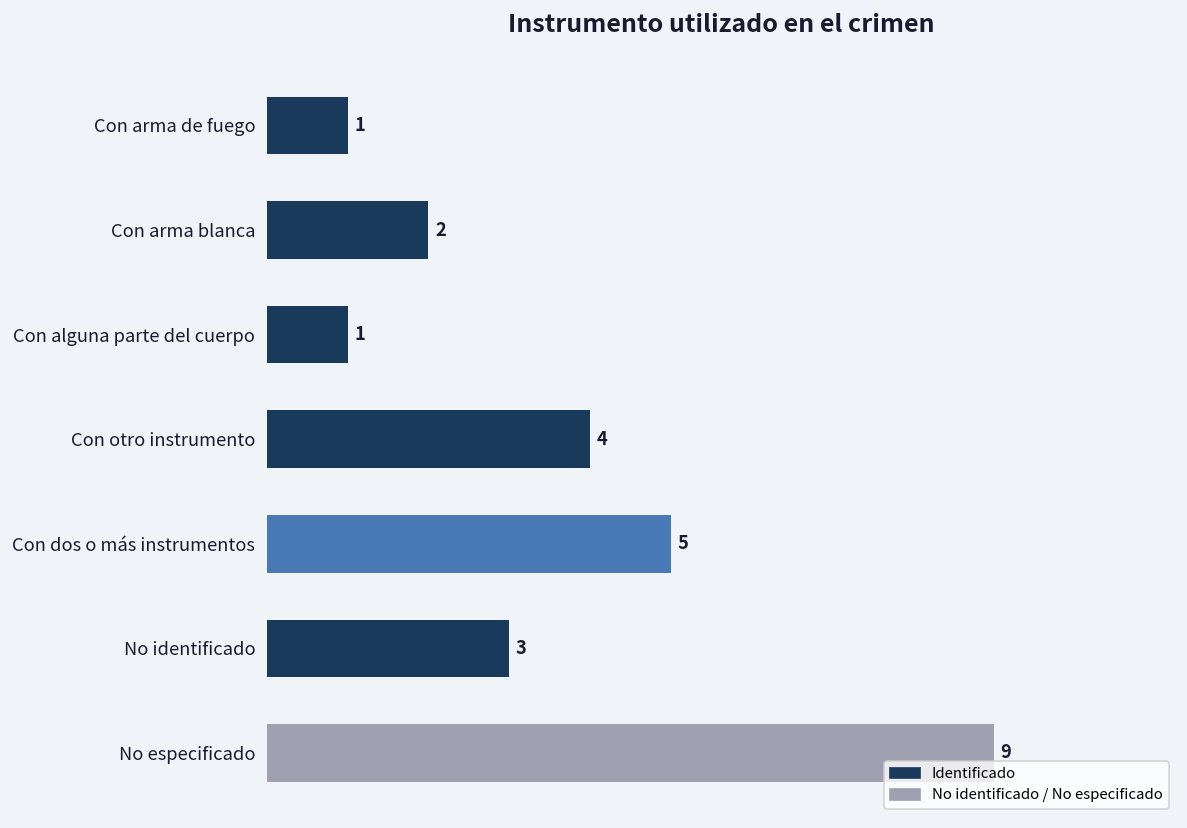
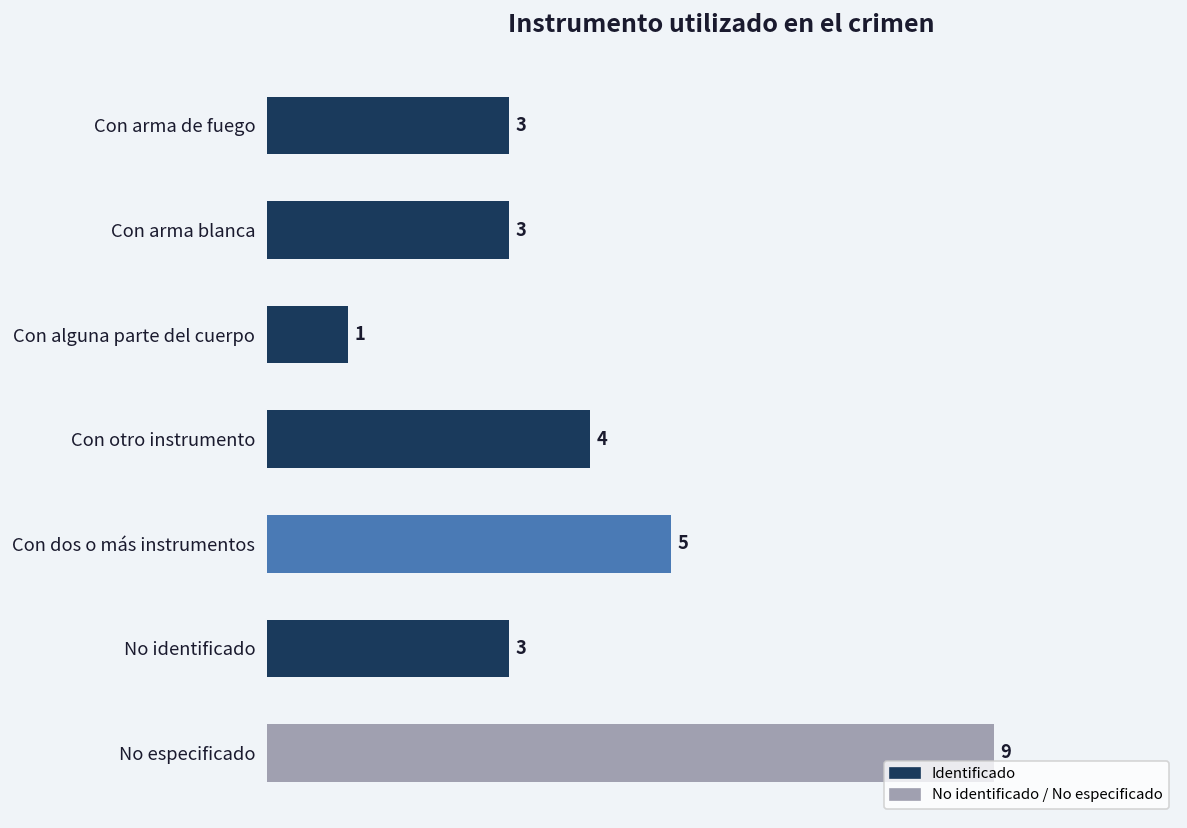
Con arma de fuego: 1 -> 3
Con arma blanca: 2 -> 3
